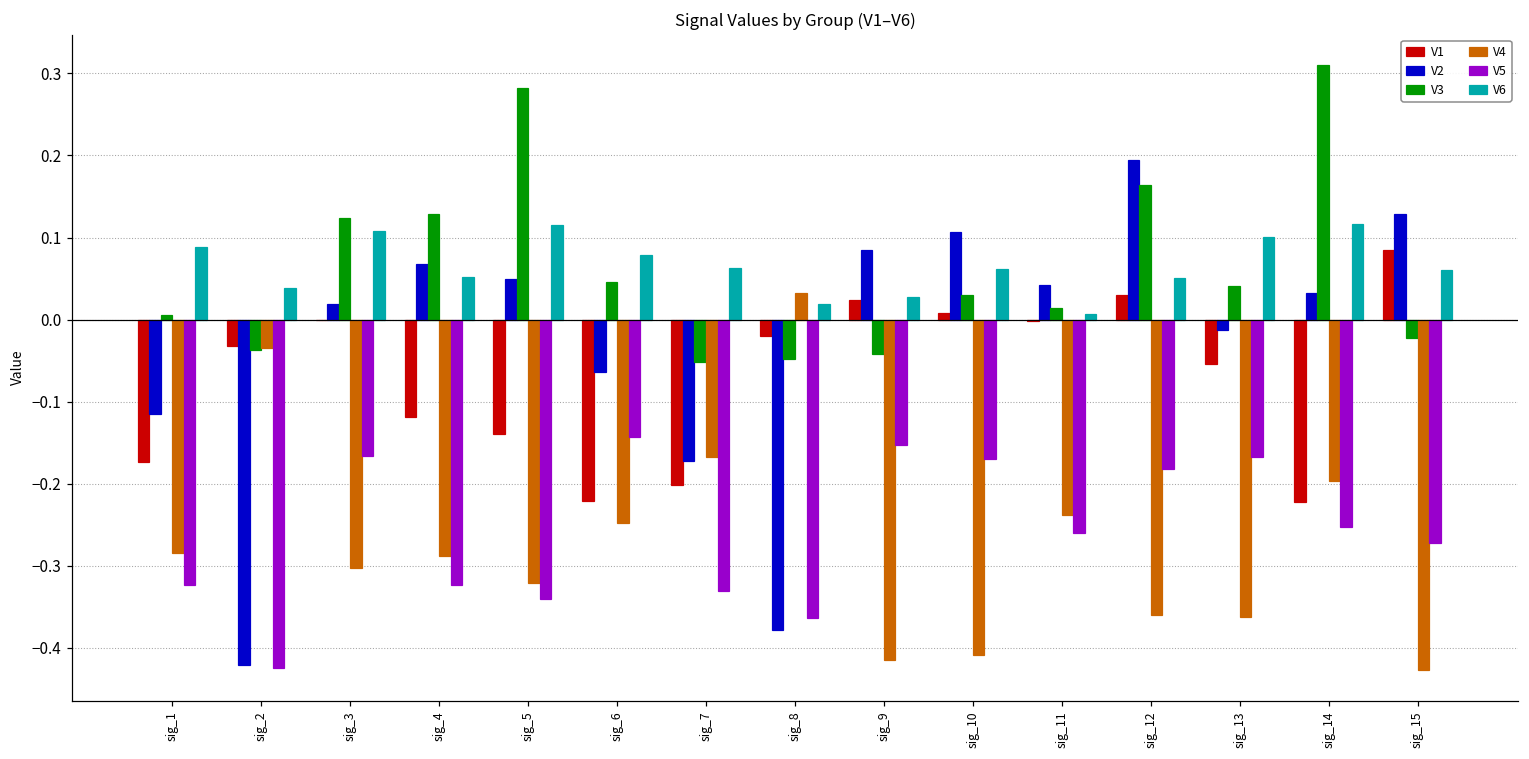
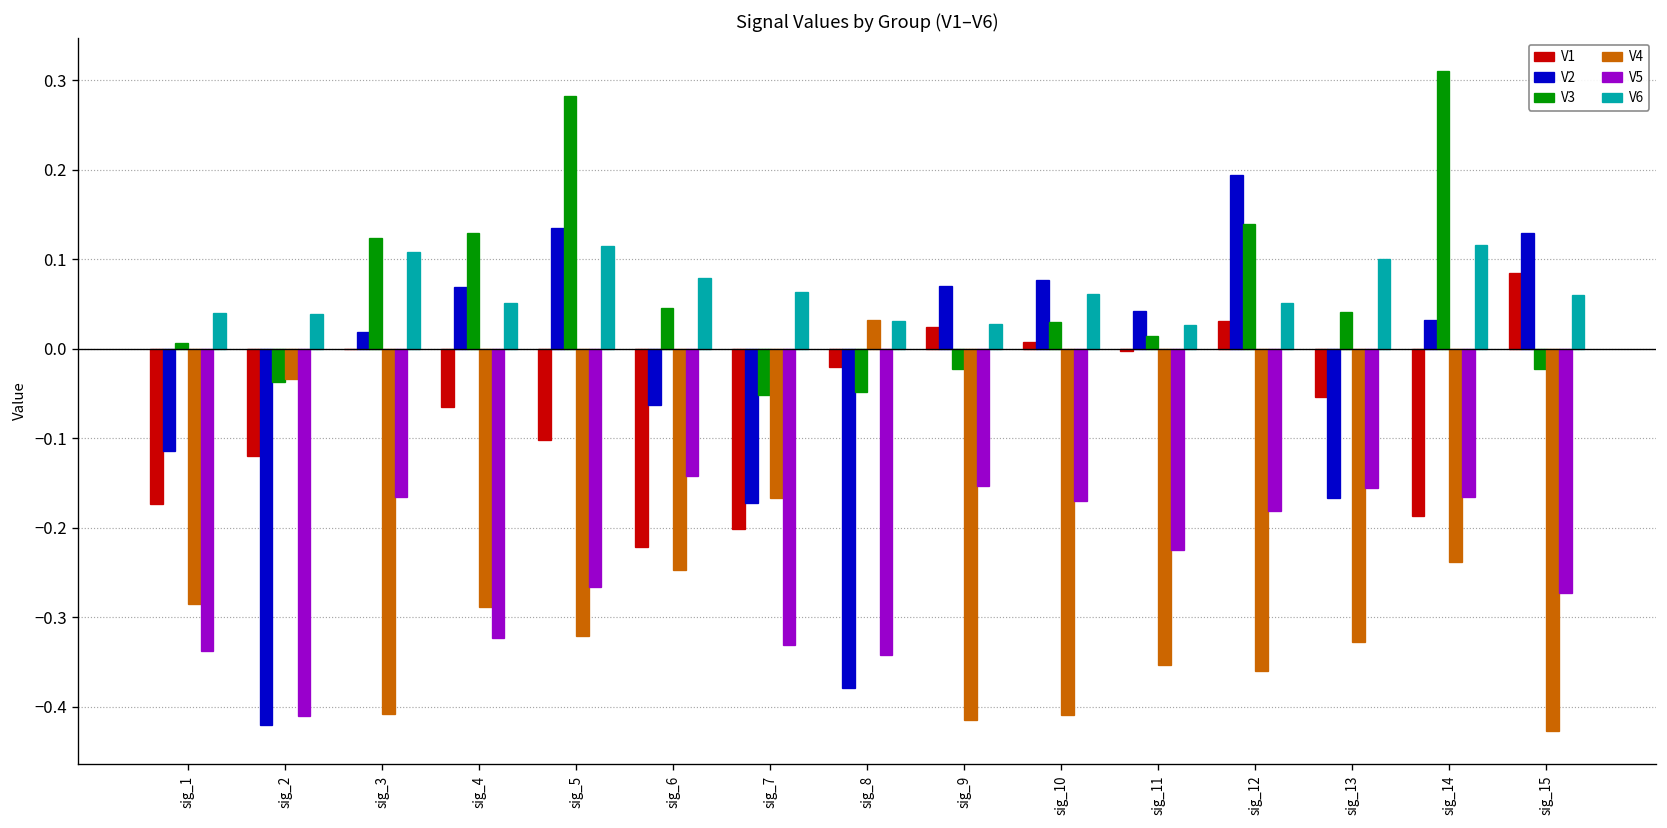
V5, sig_1: -0.32 -> -0.34
V6, sig_1: 0.09 -> 0.04
V1, sig_2: -0.03 -> -0.12
V5, sig_2: -0.42 -> -0.41
V4, sig_3: -0.30 -> -0.41
V1, sig_4: -0.12 -> -0.06
V1, sig_5: -0.14 -> -0.10
V2, sig_5: 0.05 -> 0.14
V5, sig_5: -0.34 -> -0.27
V5, sig_8: -0.36 -> -0.34
V6, sig_8: 0.02 -> 0.03
V2, sig_9: 0.09 -> 0.07
V3, sig_9: -0.04 -> -0.02
V2, sig_10: 0.11 -> 0.08
V4, sig_11: -0.24 -> -0.35
V5, sig_11: -0.26 -> -0.22
V6, sig_11: 0.01 -> 0.03
V3, sig_12: 0.16 -> 0.14
V2, sig_13: -0.01 -> -0.17
V4, sig_13: -0.36 -> -0.33
V5, sig_13: -0.17 -> -0.16
V1, sig_14: -0.22 -> -0.19
V4, sig_14: -0.20 -> -0.24
V5, sig_14: -0.25 -> -0.17
